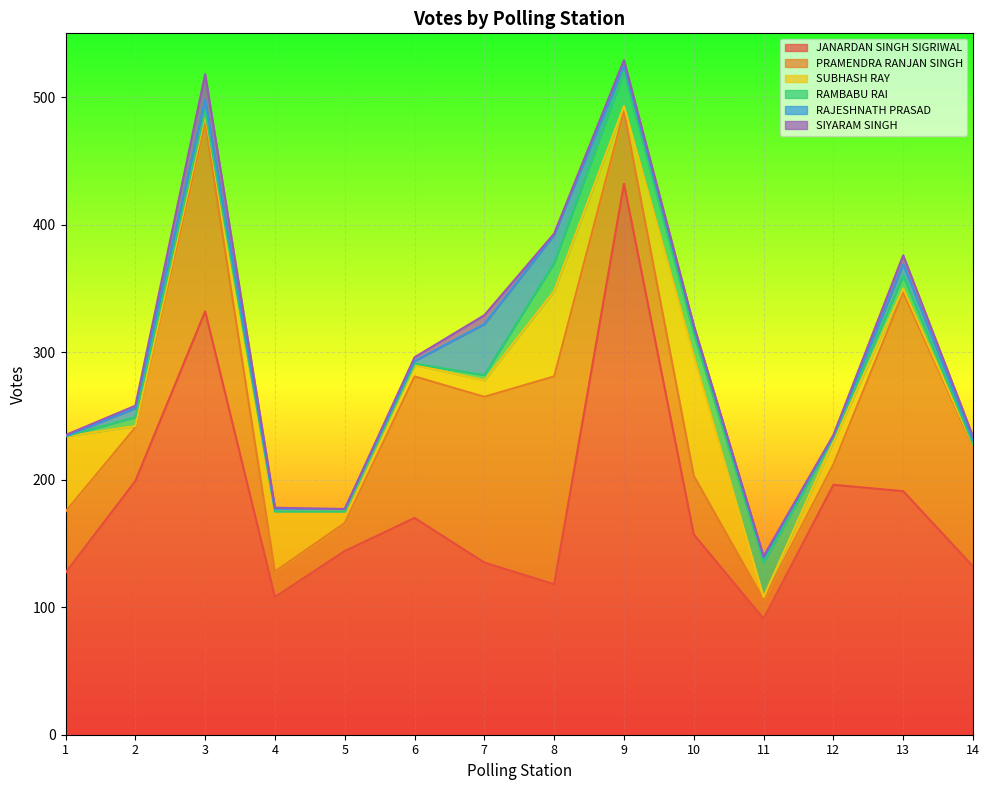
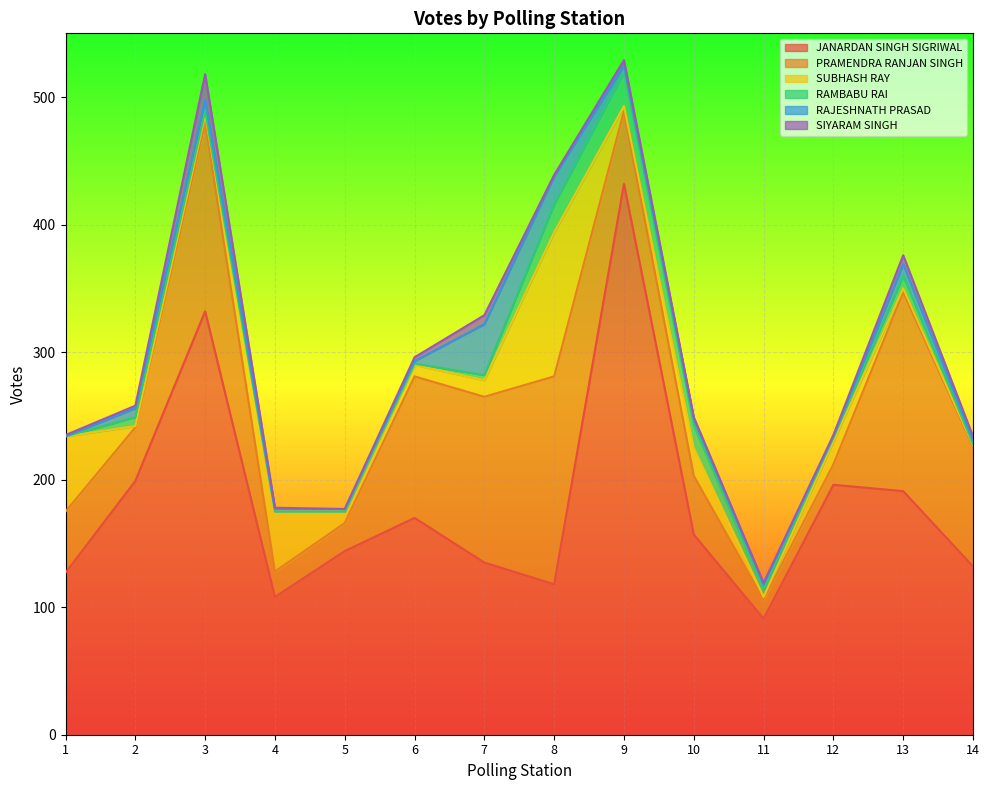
SUBHASH RAY, 8: 67 -> 113
SUBHASH RAY, 10: 94 -> 22
RAMBABU RAI, 11: 27 -> 6
